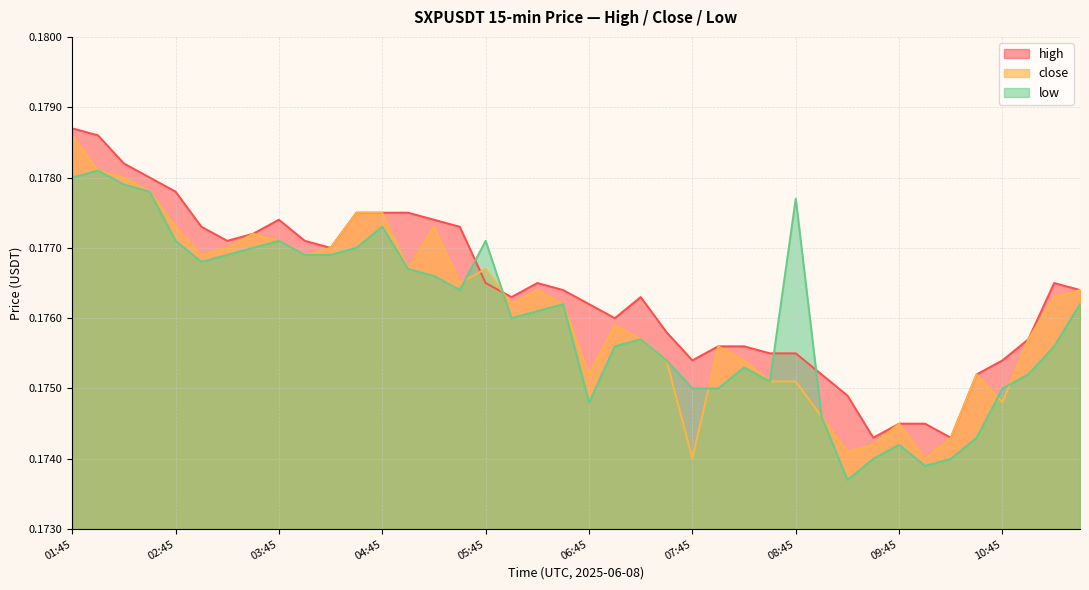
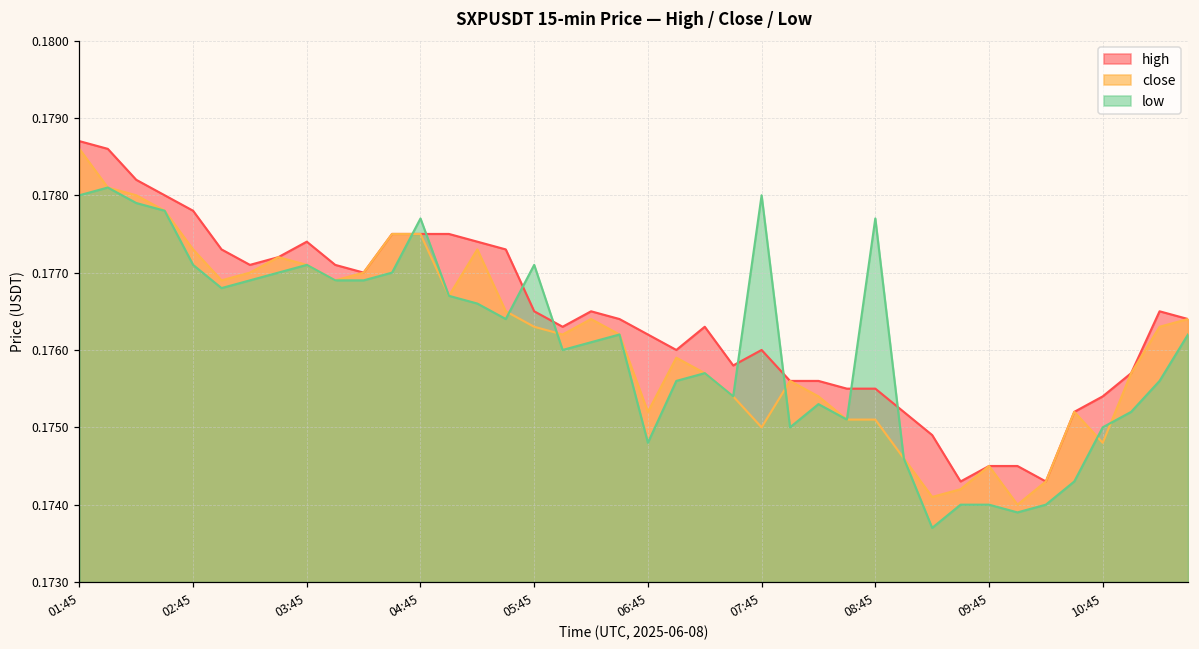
low, 04:45: 0.1773 -> 0.1777
close, 05:45: 0.1767 -> 0.1763
high, 07:45: 0.1754 -> 0.1760
close, 07:45: 0.174 -> 0.175
low, 07:45: 0.175 -> 0.178
low, 09:45: 0.1742 -> 0.1740
